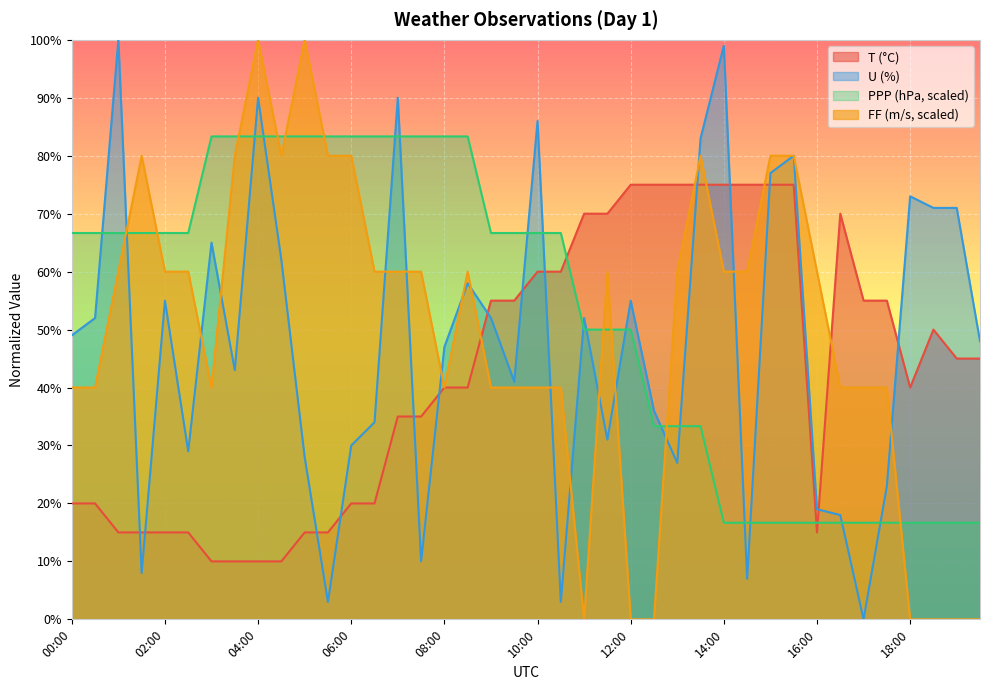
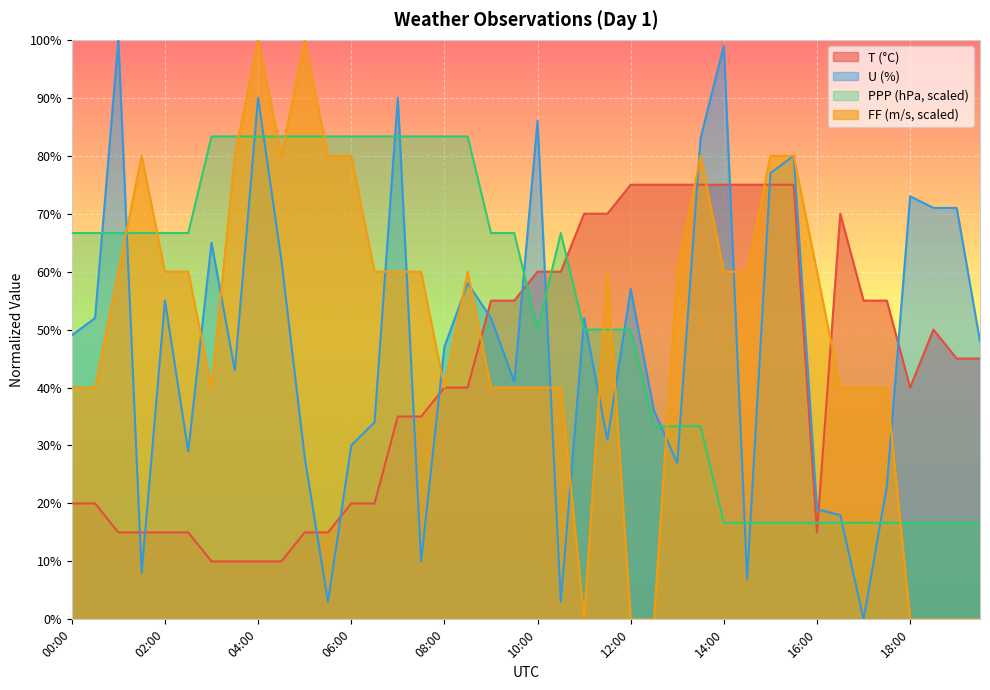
PPP (hPa, scaled), 10:00: 67% -> 50%
U (%), 12:00: 55% -> 57%
